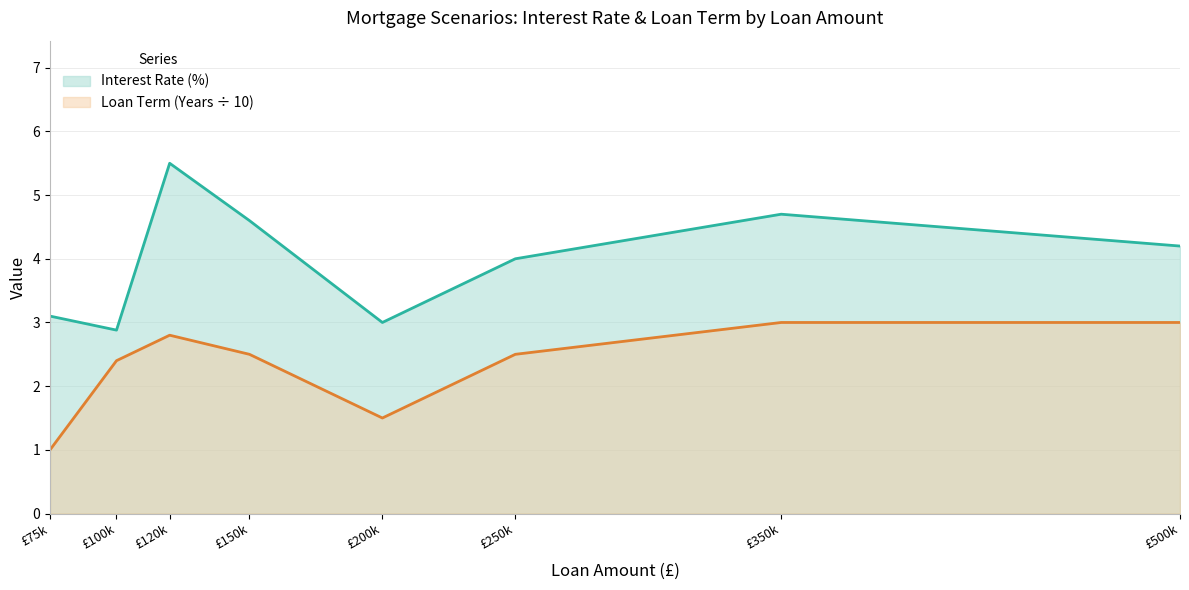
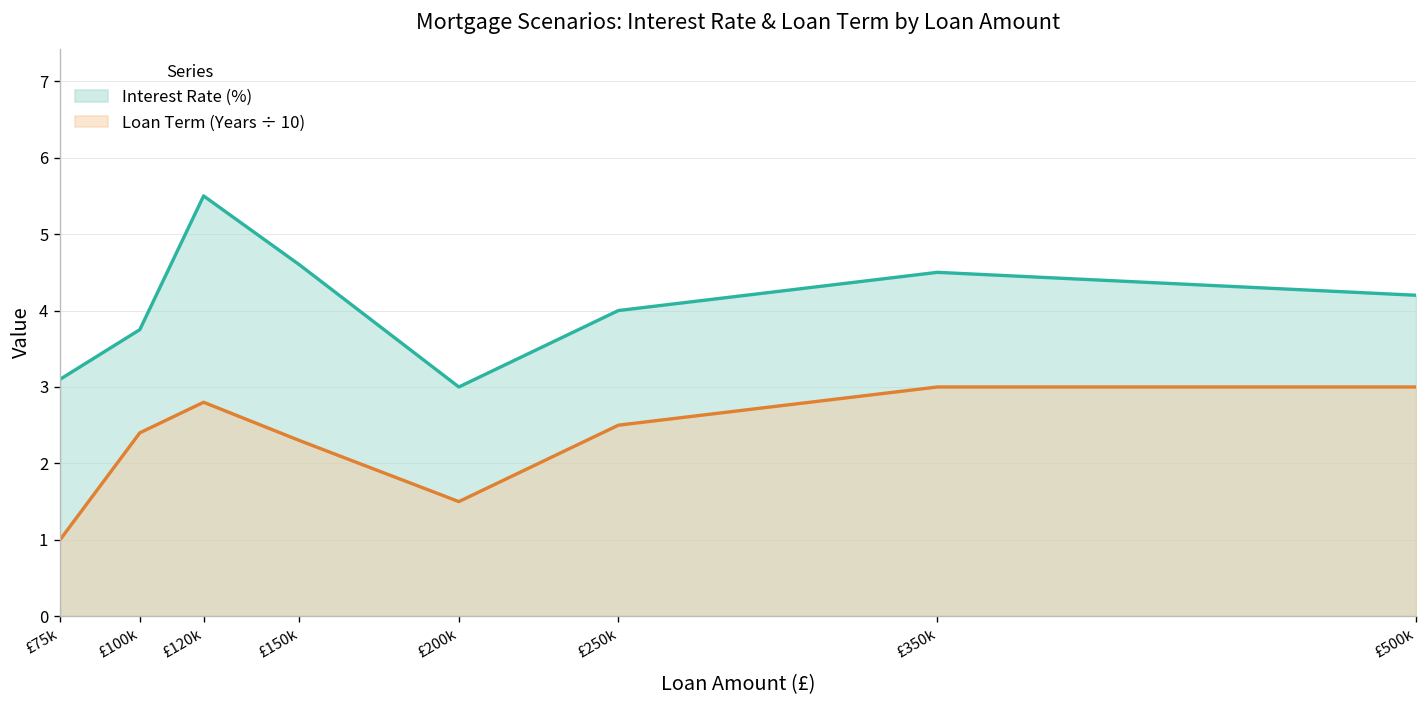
Interest Rate (%), £100k: 2.9 -> 3.8
Loan Term (Years ÷ 10), £150k: 2.5 -> 2.3
Interest Rate (%), £350k: 4.7 -> 4.5
